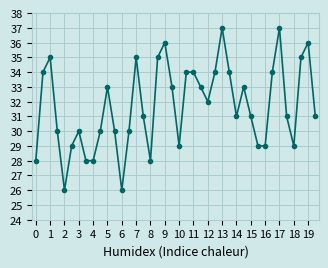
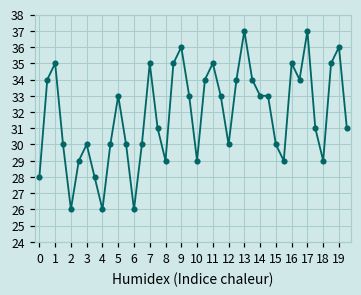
4: 28 -> 26
8: 28 -> 29
11: 34 -> 35
12: 32 -> 30
14: 31 -> 33
15: 31 -> 30
16: 29 -> 35
